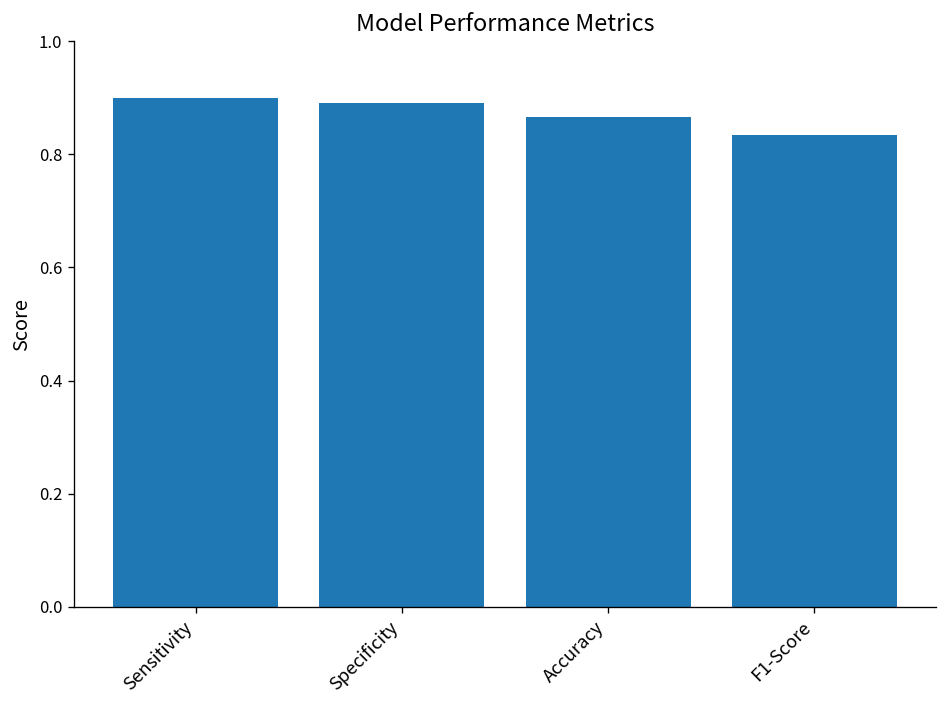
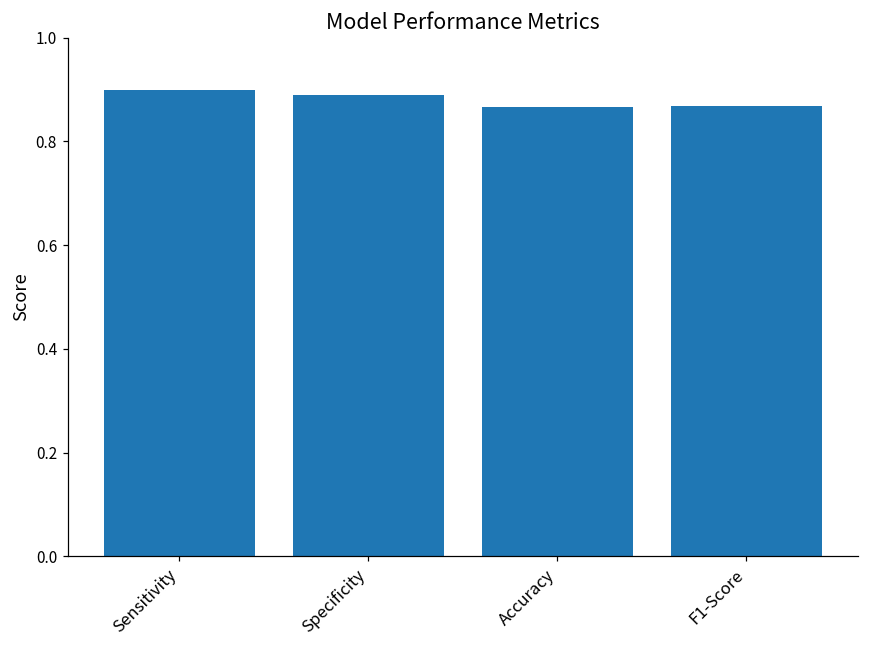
F1-Score: 0.84 -> 0.87
